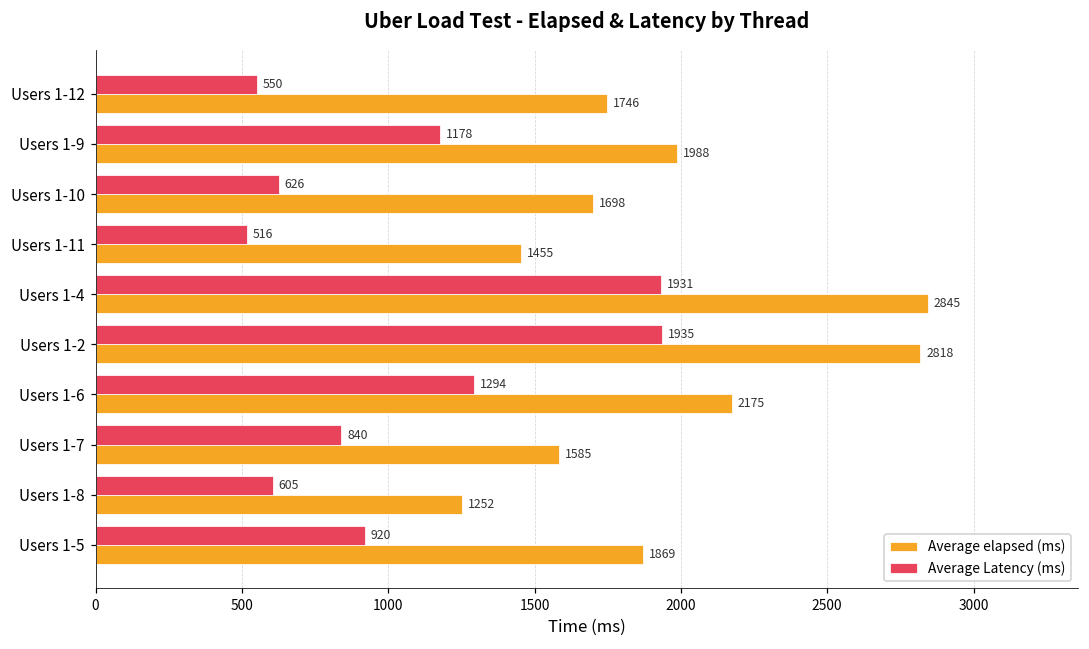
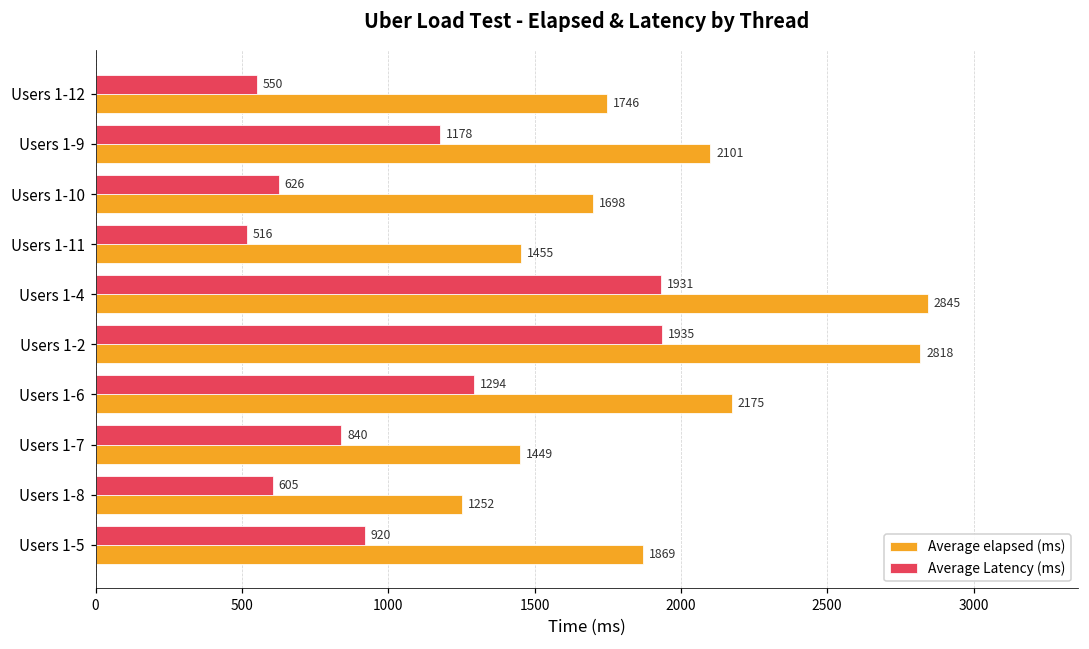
Average elapsed (ms), Users 1-9: 1988 -> 2101
Average elapsed (ms), Users 1-7: 1585 -> 1449
